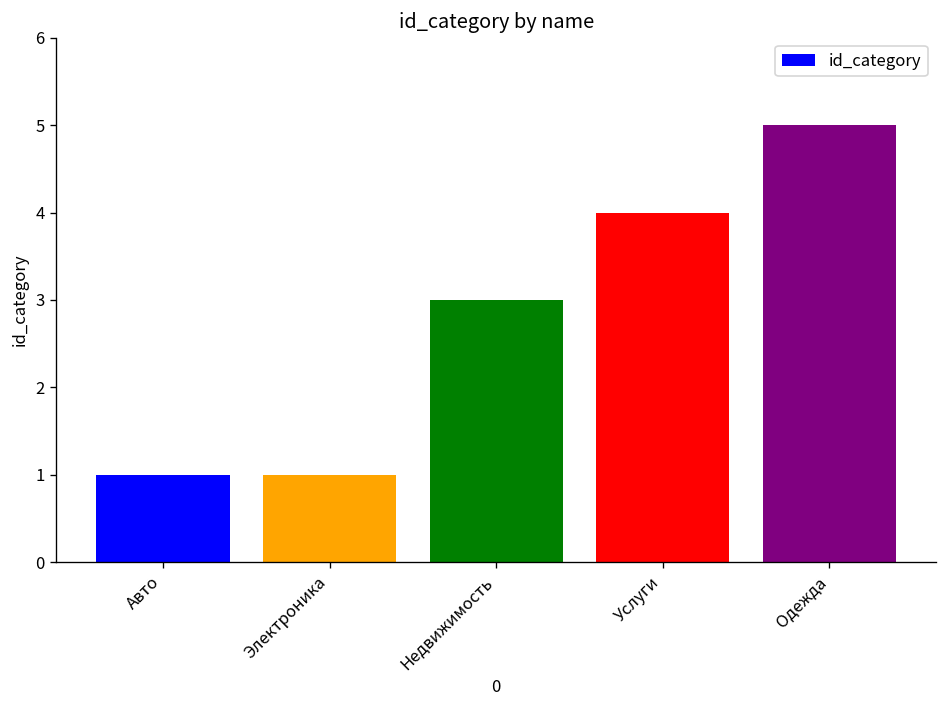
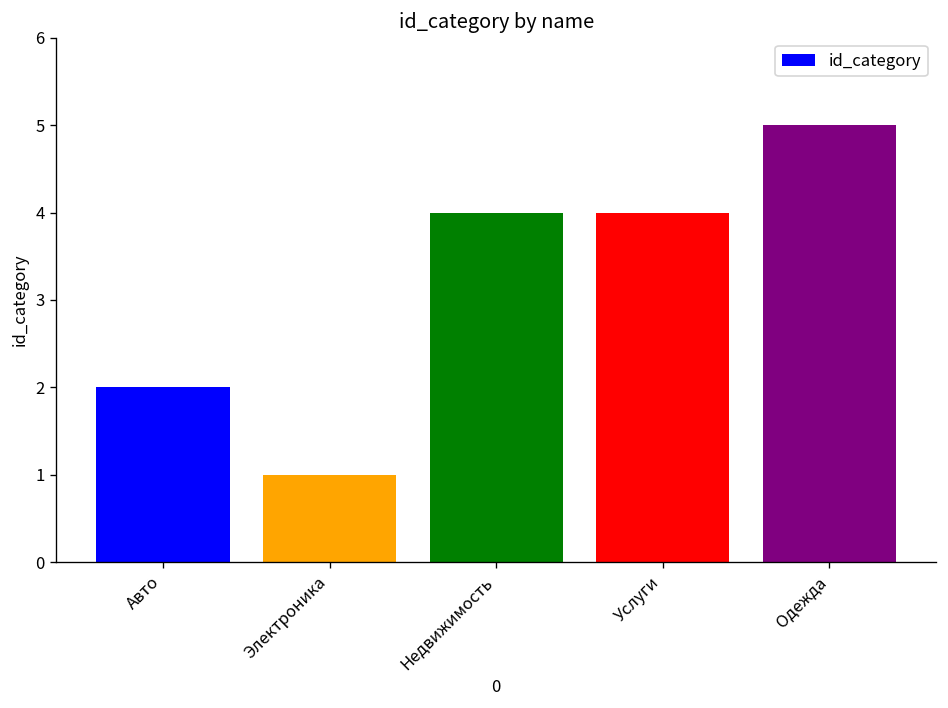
Авто: 1 -> 2
Недвижимость: 3 -> 4
